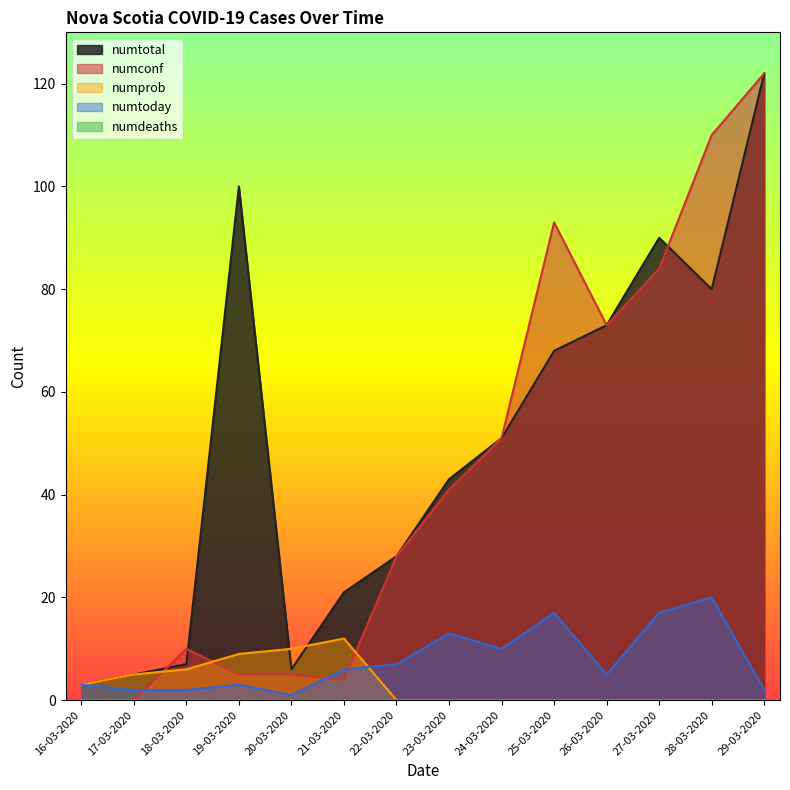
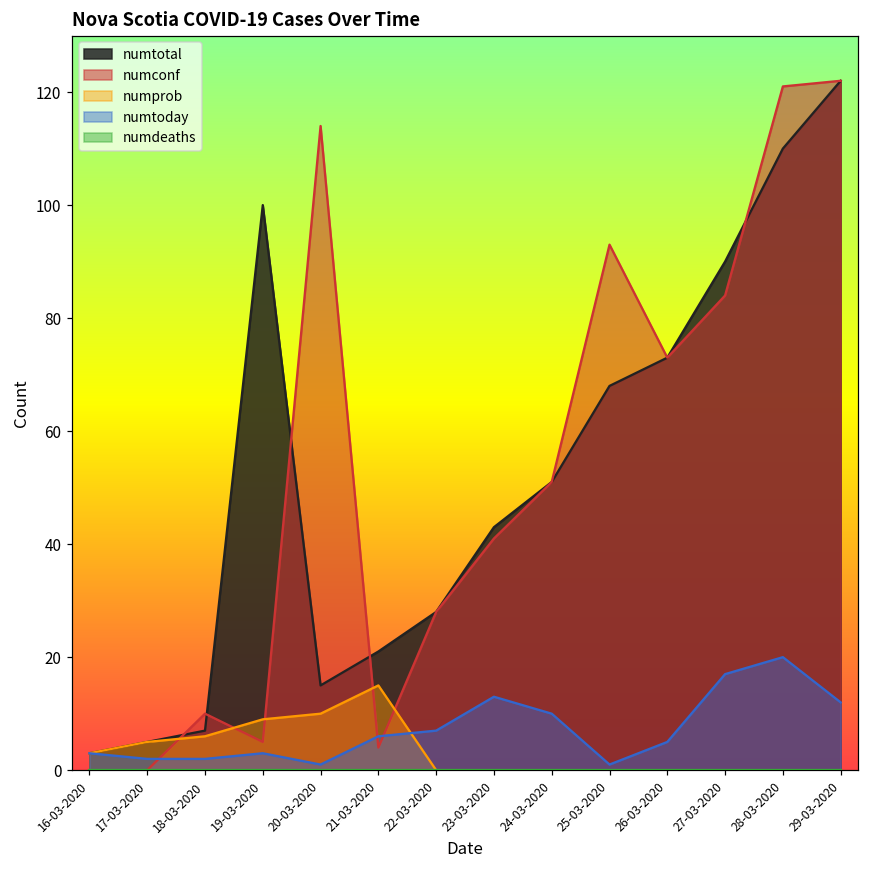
numtotal, 20-03-2020: 6 -> 15
numconf, 20-03-2020: 5 -> 114
numprob, 21-03-2020: 12 -> 15
numtoday, 25-03-2020: 17 -> 1
numtotal, 28-03-2020: 80 -> 110
numconf, 28-03-2020: 110 -> 121
numtoday, 29-03-2020: 2 -> 12
